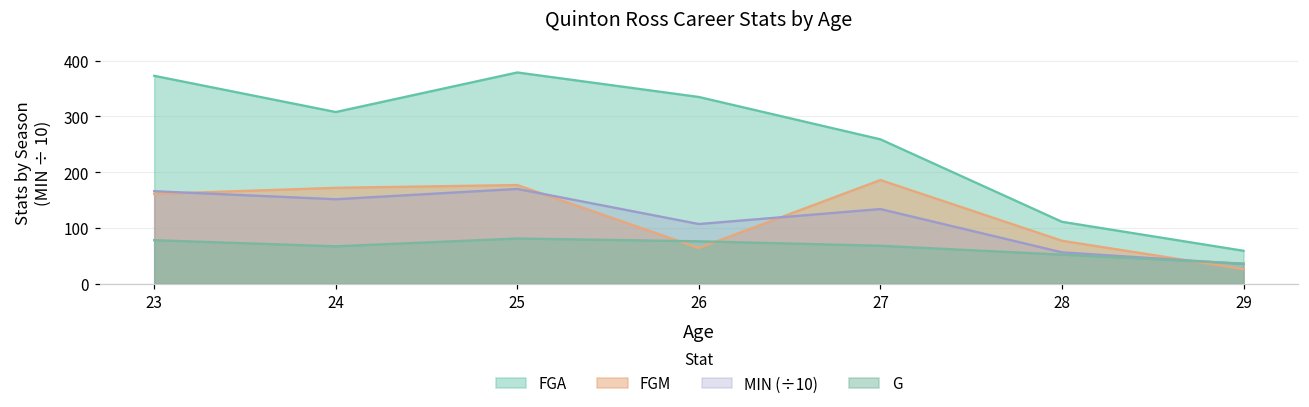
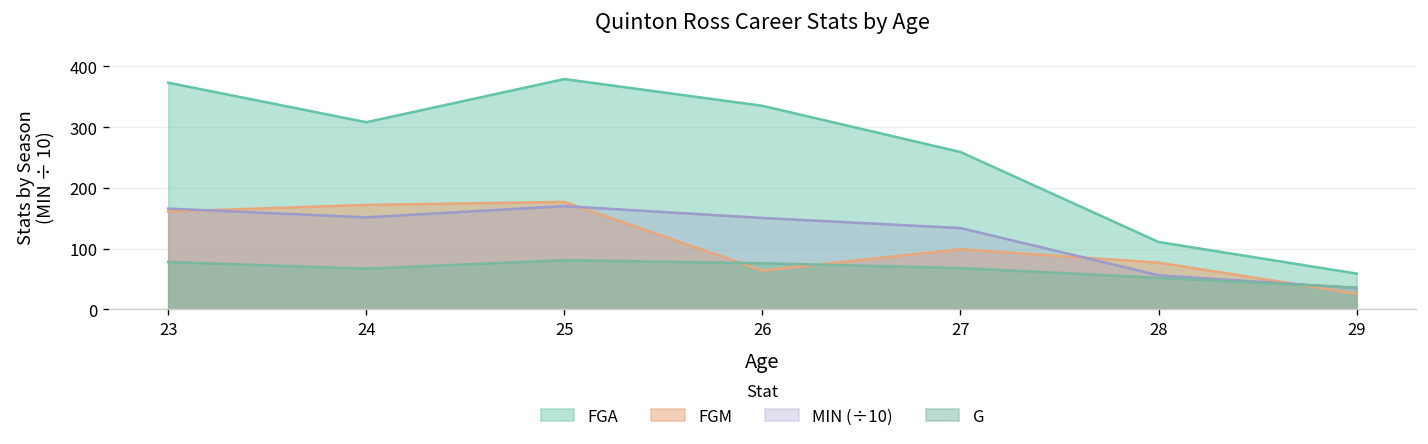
MIN (÷10), 26: 110 -> 150
FGM, 27: 190 -> 100
